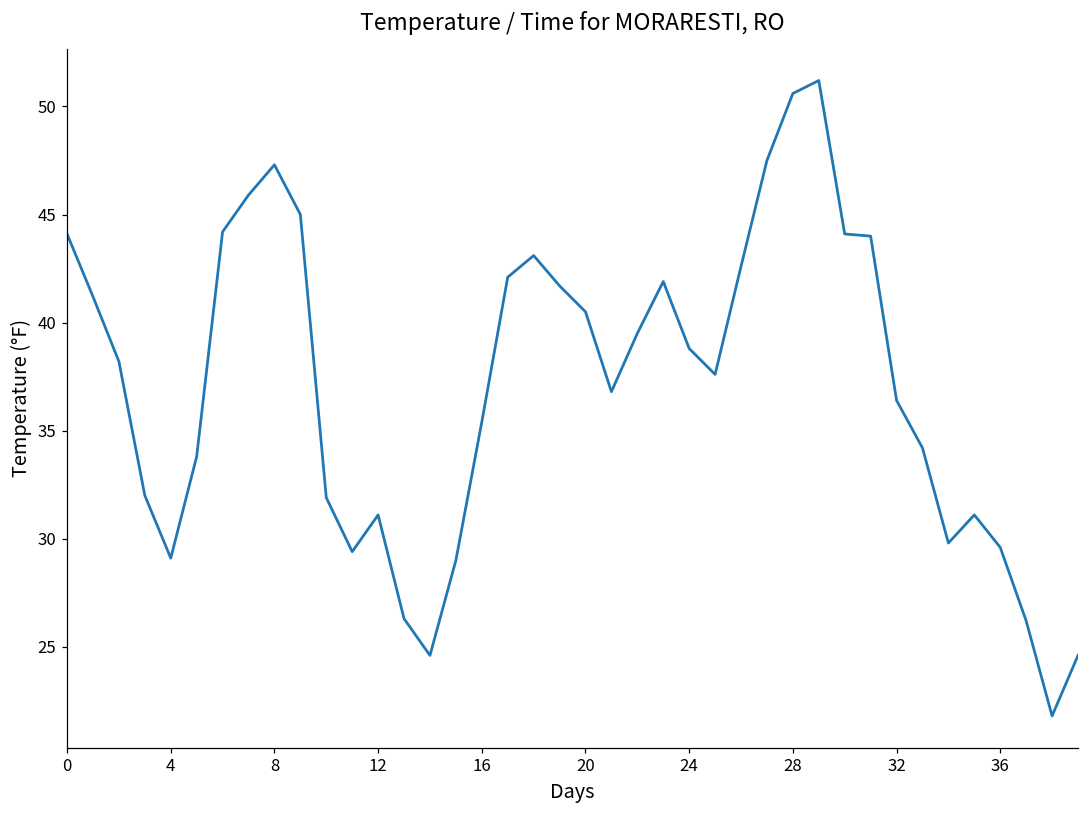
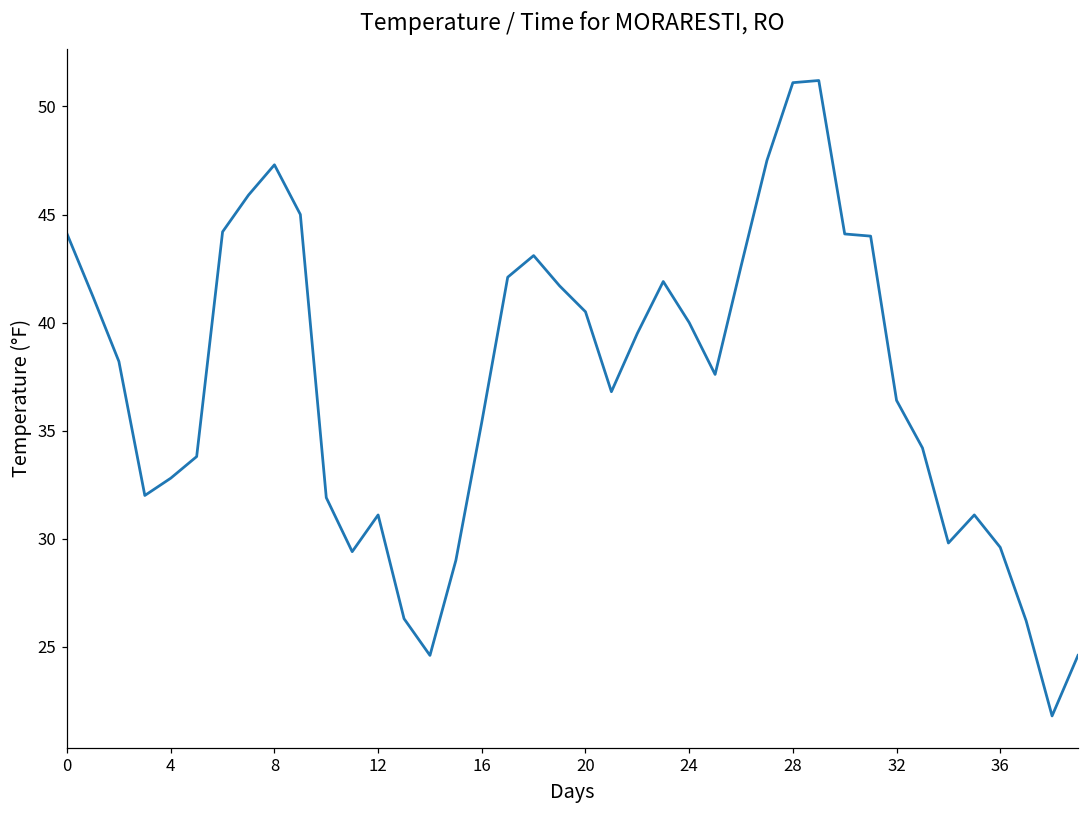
4: 29.1 -> 32.8
24: 38.8 -> 40.0
28: 50.6 -> 51.1
